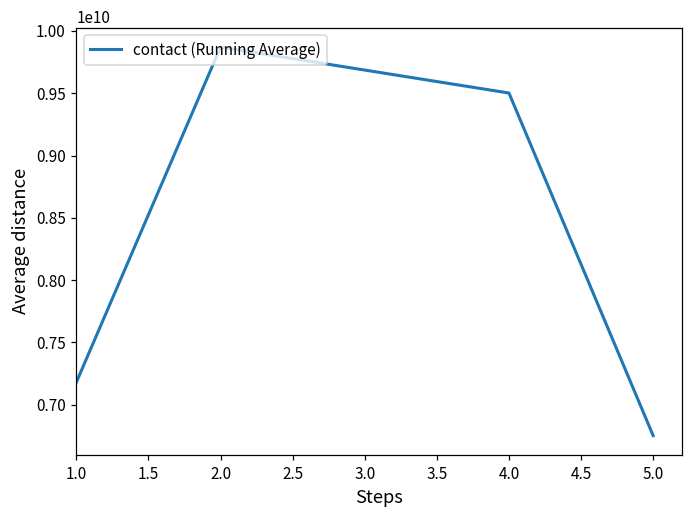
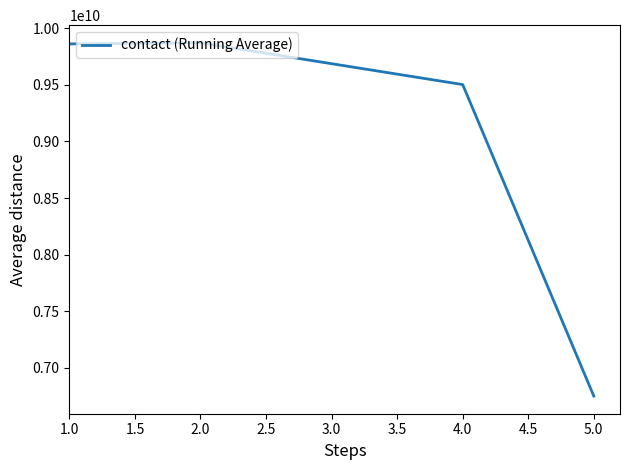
1.0: 7180000000 -> 9860000000
